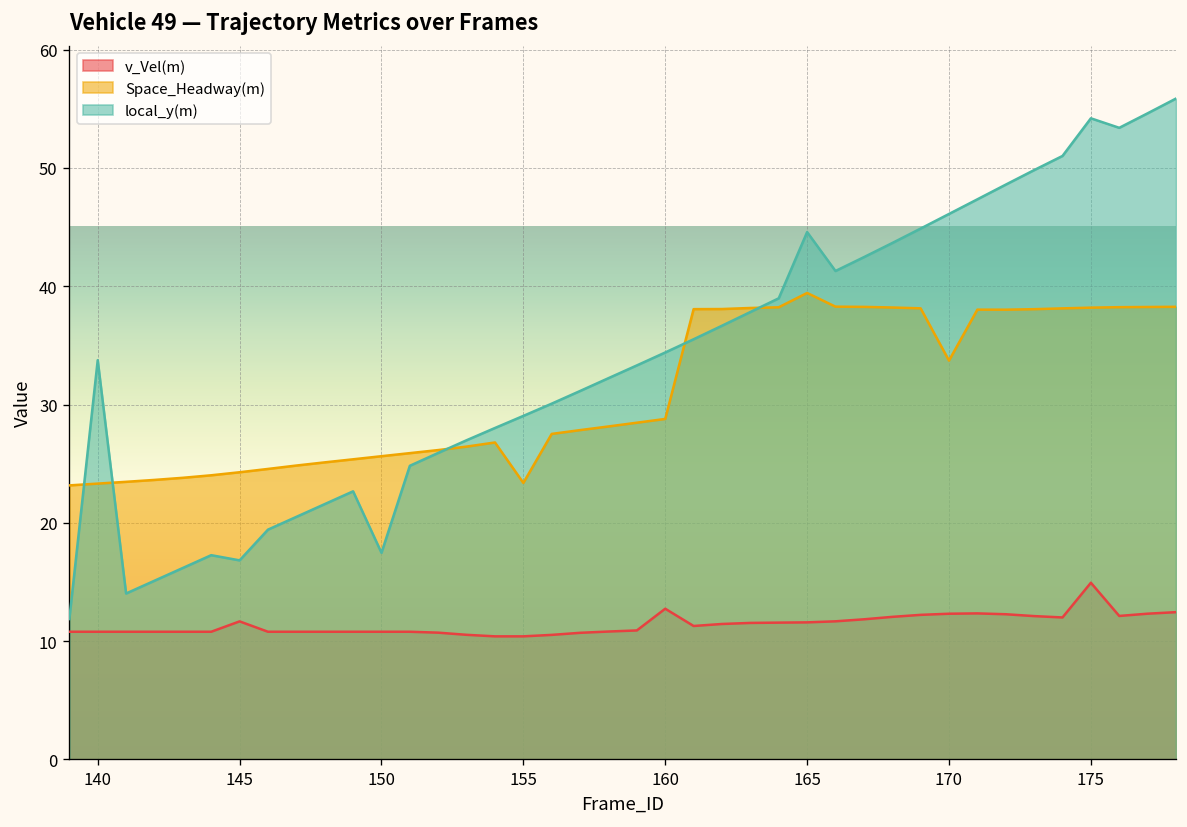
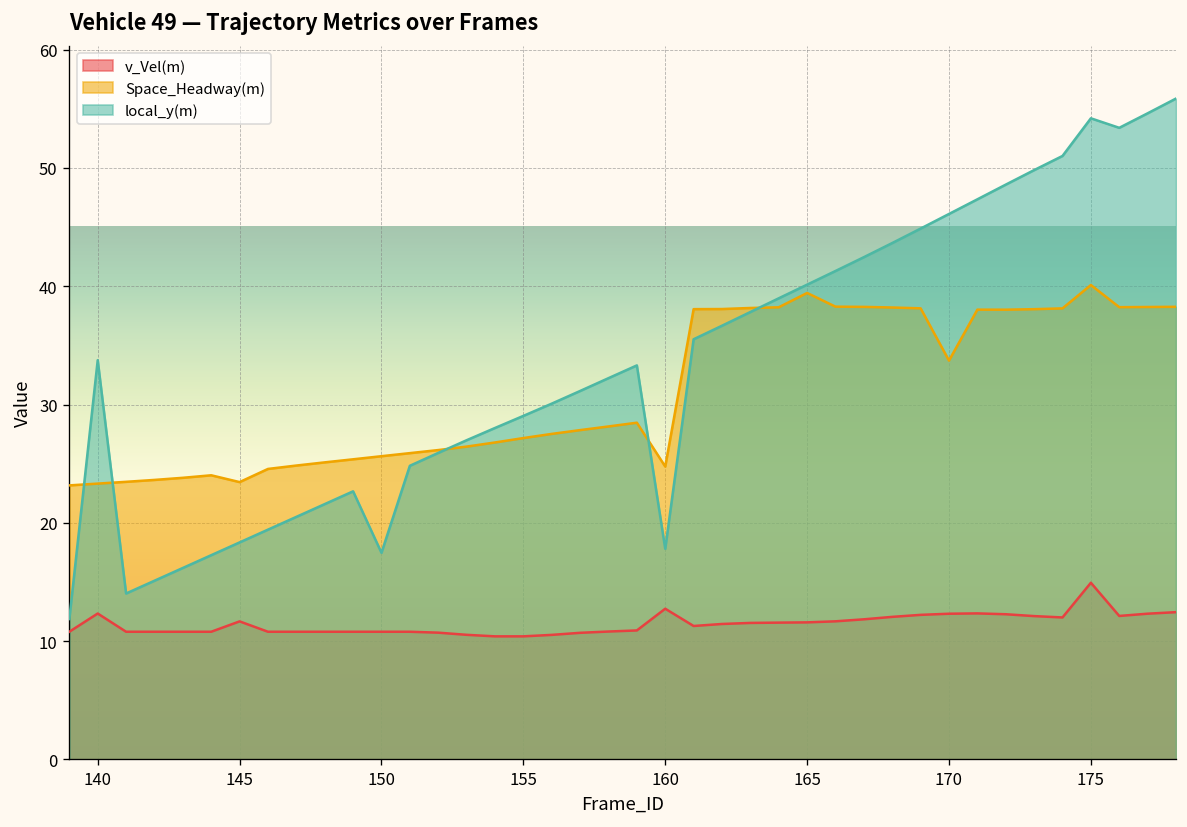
v_Vel(m), 140: 11 -> 12
Space_Headway(m), 145: 24 -> 23
local_y(m), 145: 17 -> 18
Space_Headway(m), 155: 23 -> 27
Space_Headway(m), 160: 29 -> 25
local_y(m), 160: 34 -> 18
local_y(m), 165: 45 -> 40
Space_Headway(m), 175: 38 -> 40
